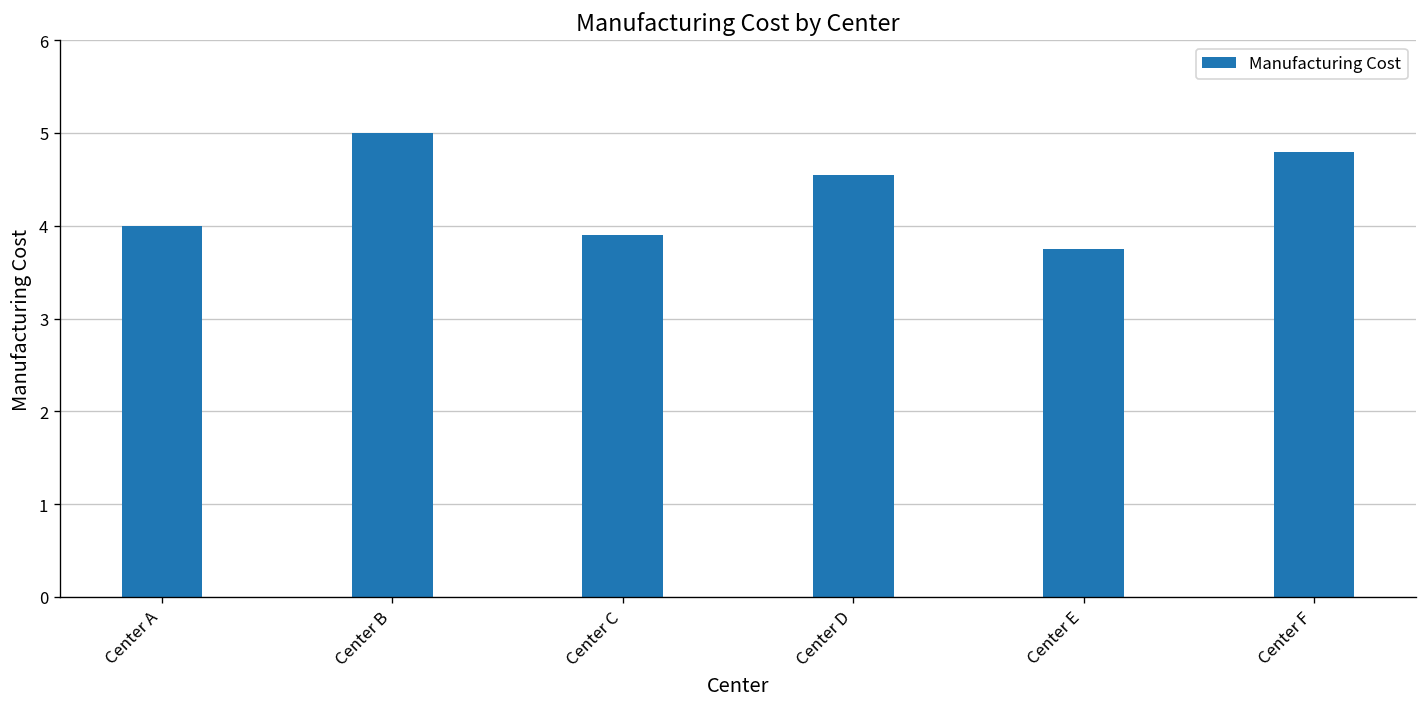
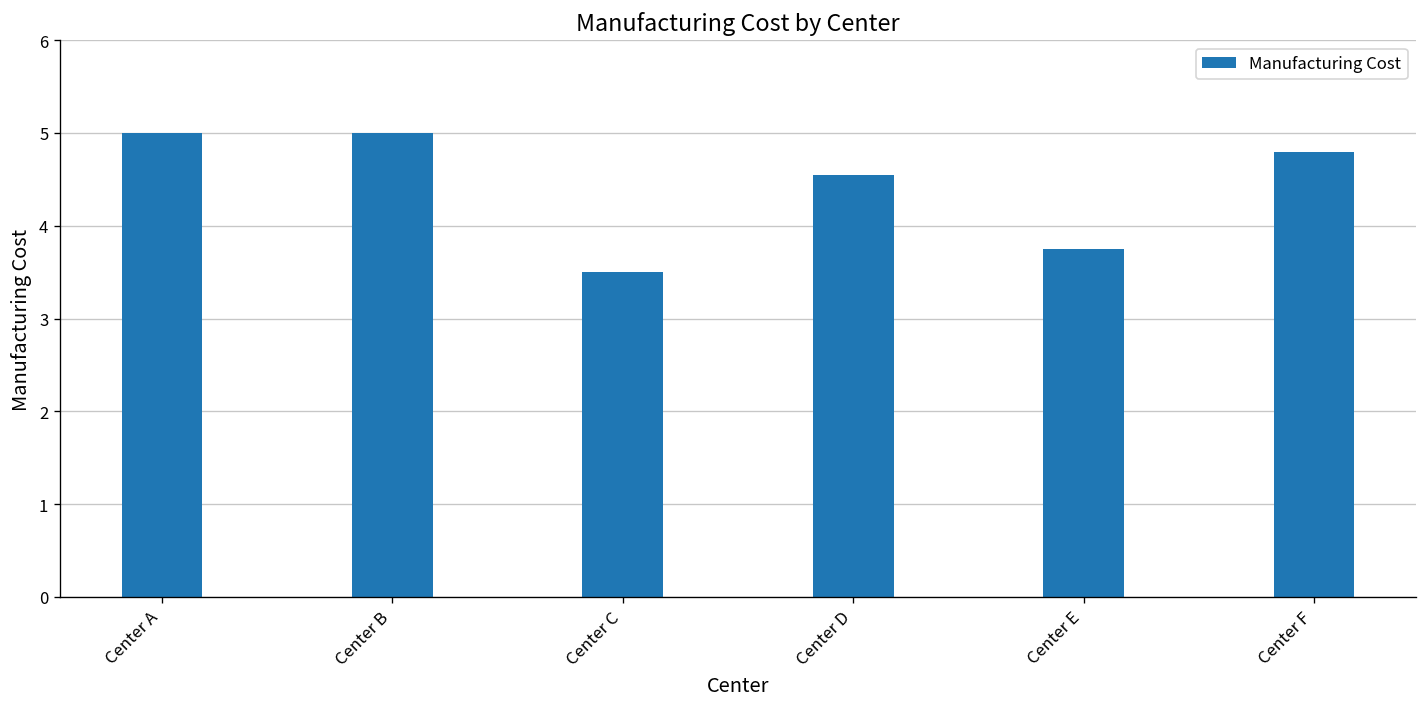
Center A: 4 -> 5
Center C: 3.9 -> 3.5
